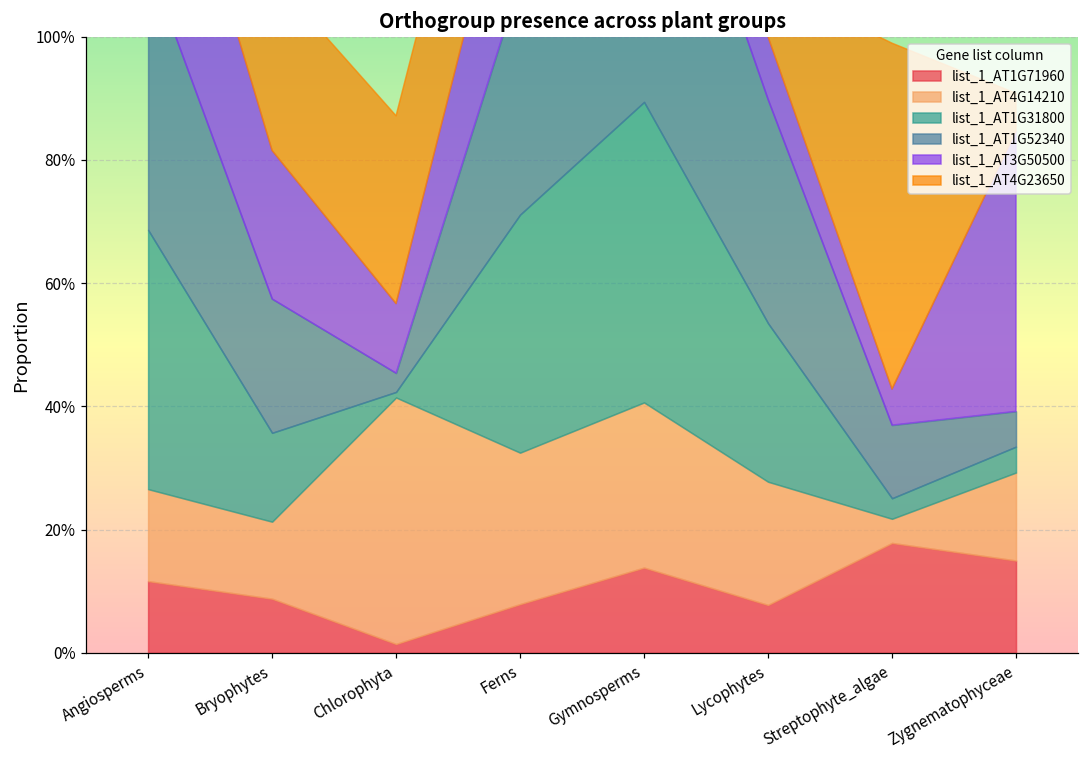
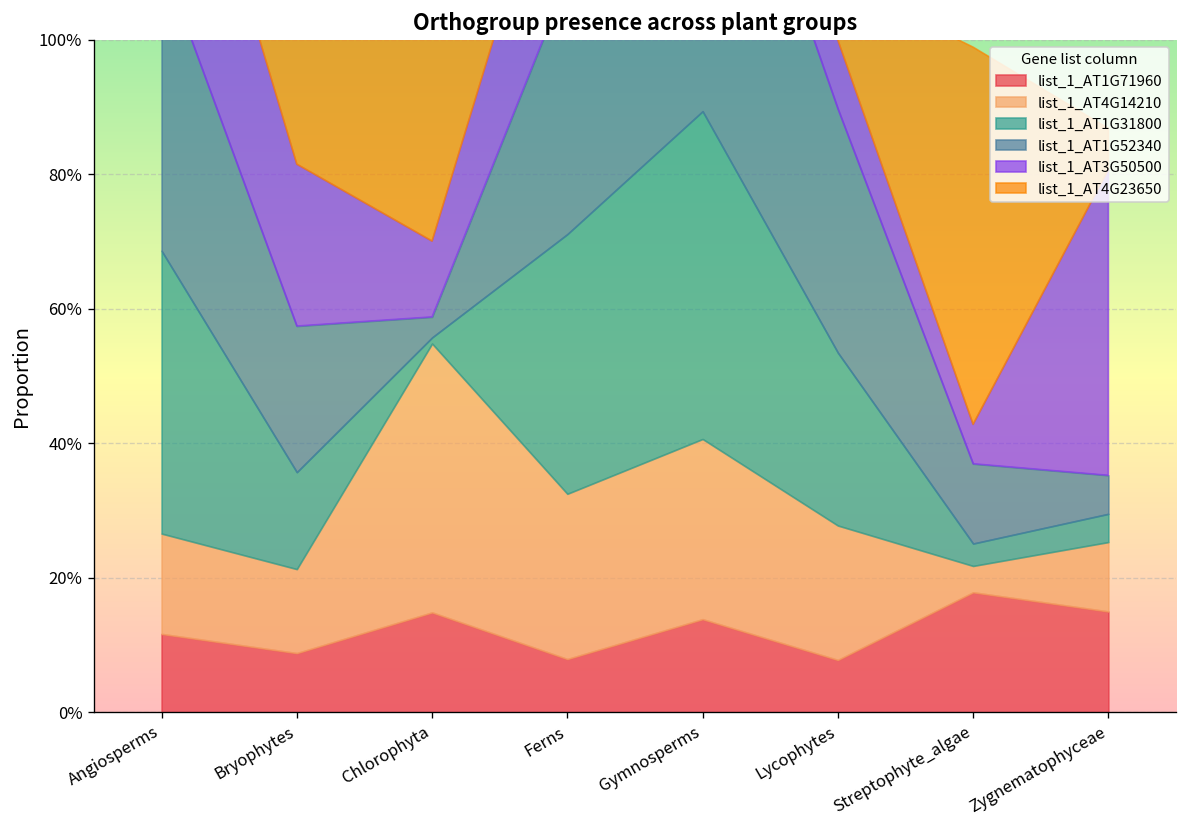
list_1_AT1G71960, Chlorophyta: 1% -> 15%
list_1_AT4G14210, Zygnematophyceae: 14% -> 10%
